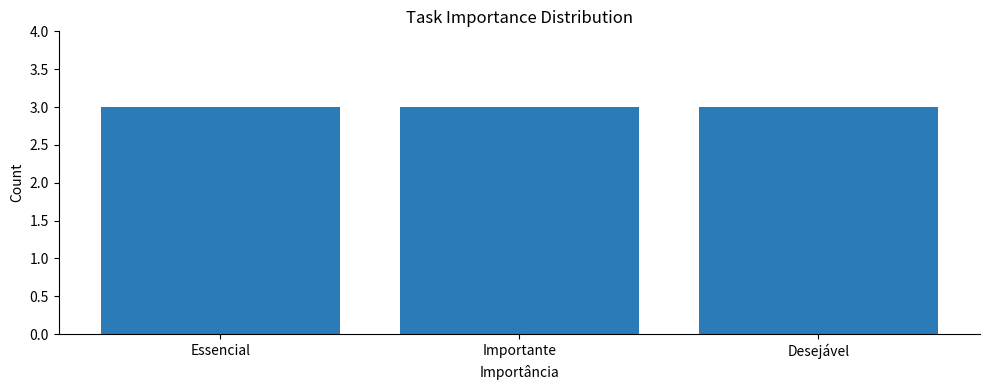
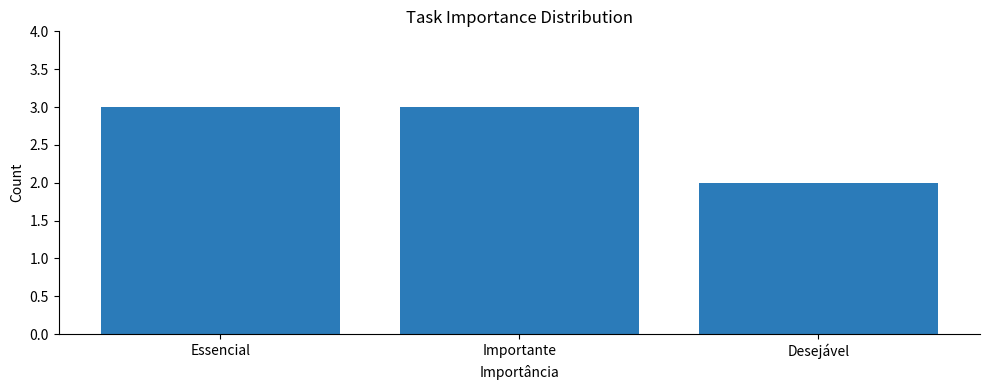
Desejável: 3 -> 2
